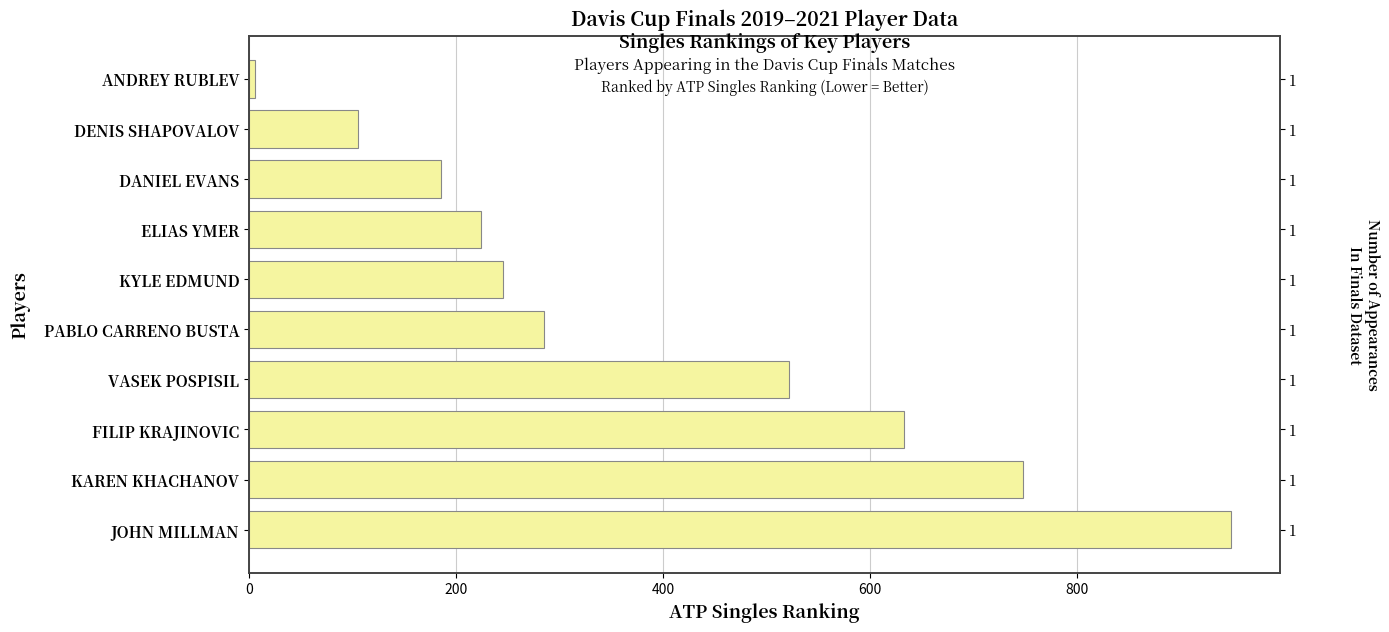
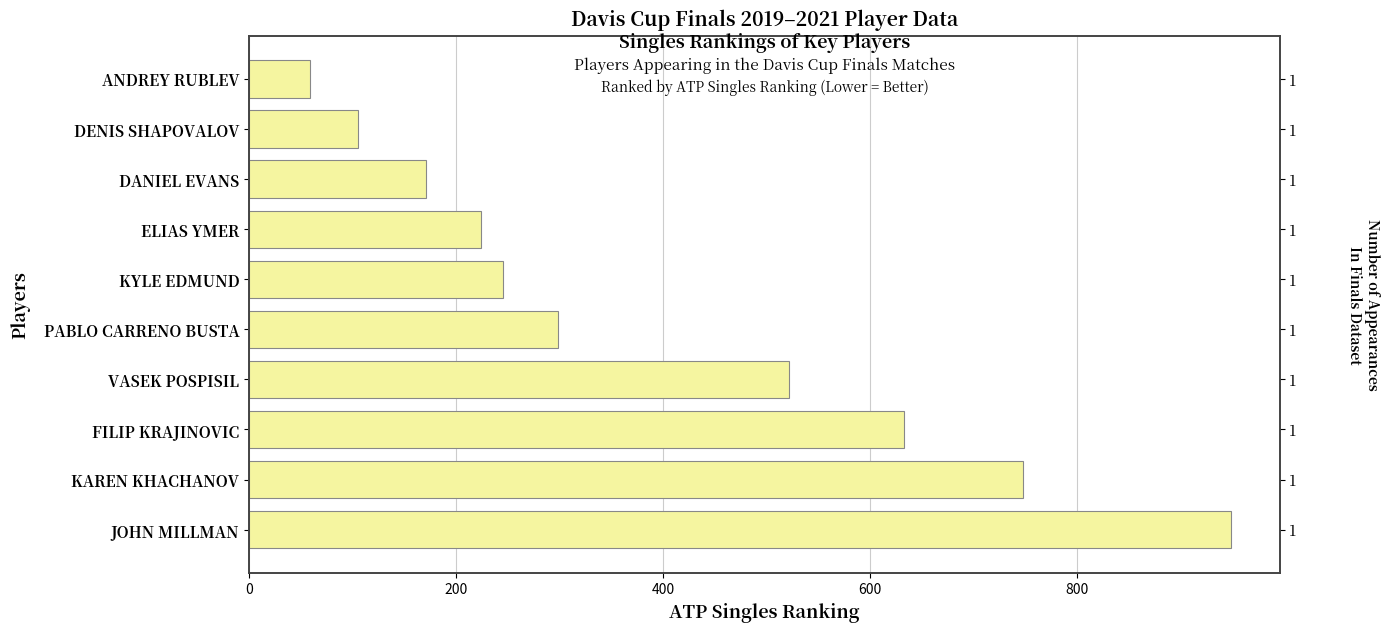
ANDREY RUBLEV: 6 -> 59
DANIEL EVANS: 186 -> 171
PABLO CARRENO BUSTA: 285 -> 299
